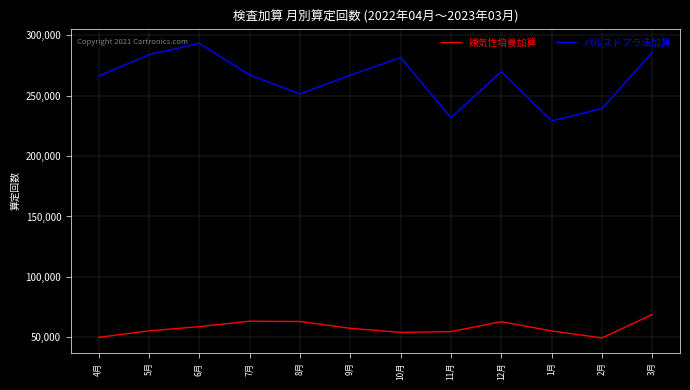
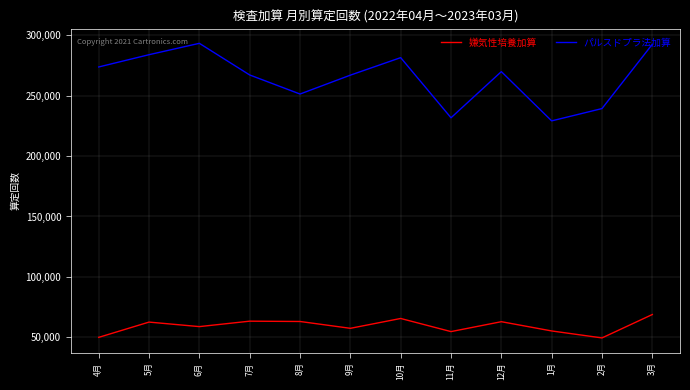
パルスドプラ法加算, 4月: 266,000 -> 274,000
嫌気性培養加算, 5月: 55,000 -> 63,000
嫌気性培養加算, 10月: 54,000 -> 66,000
パルスドプラ法加算, 3月: 286,000 -> 292,000
